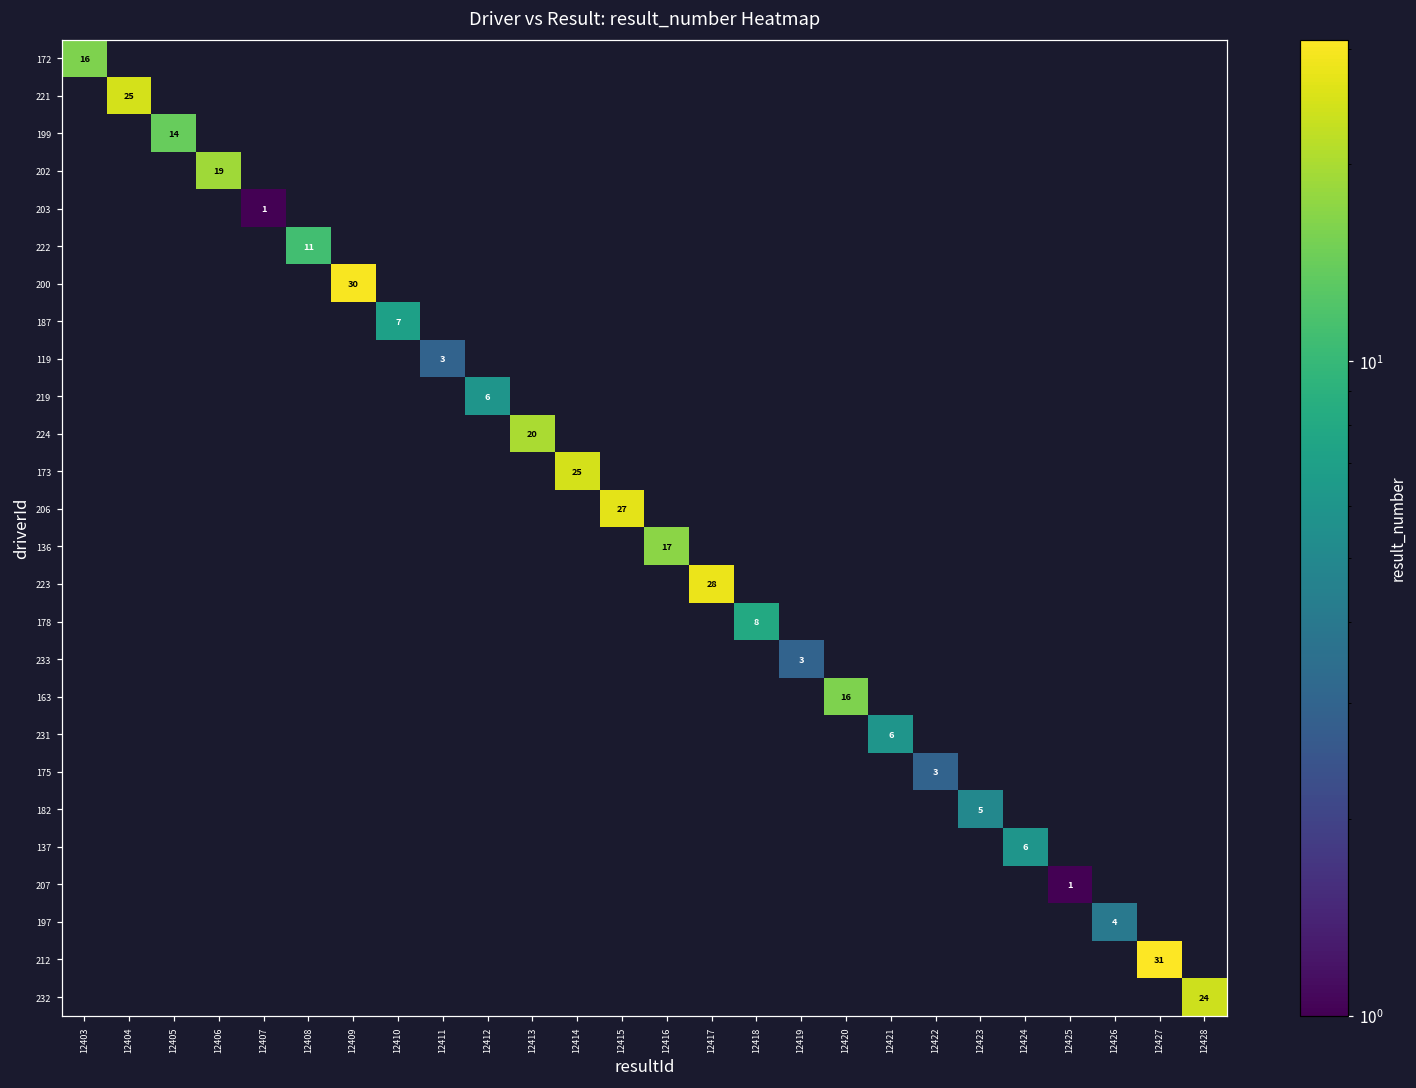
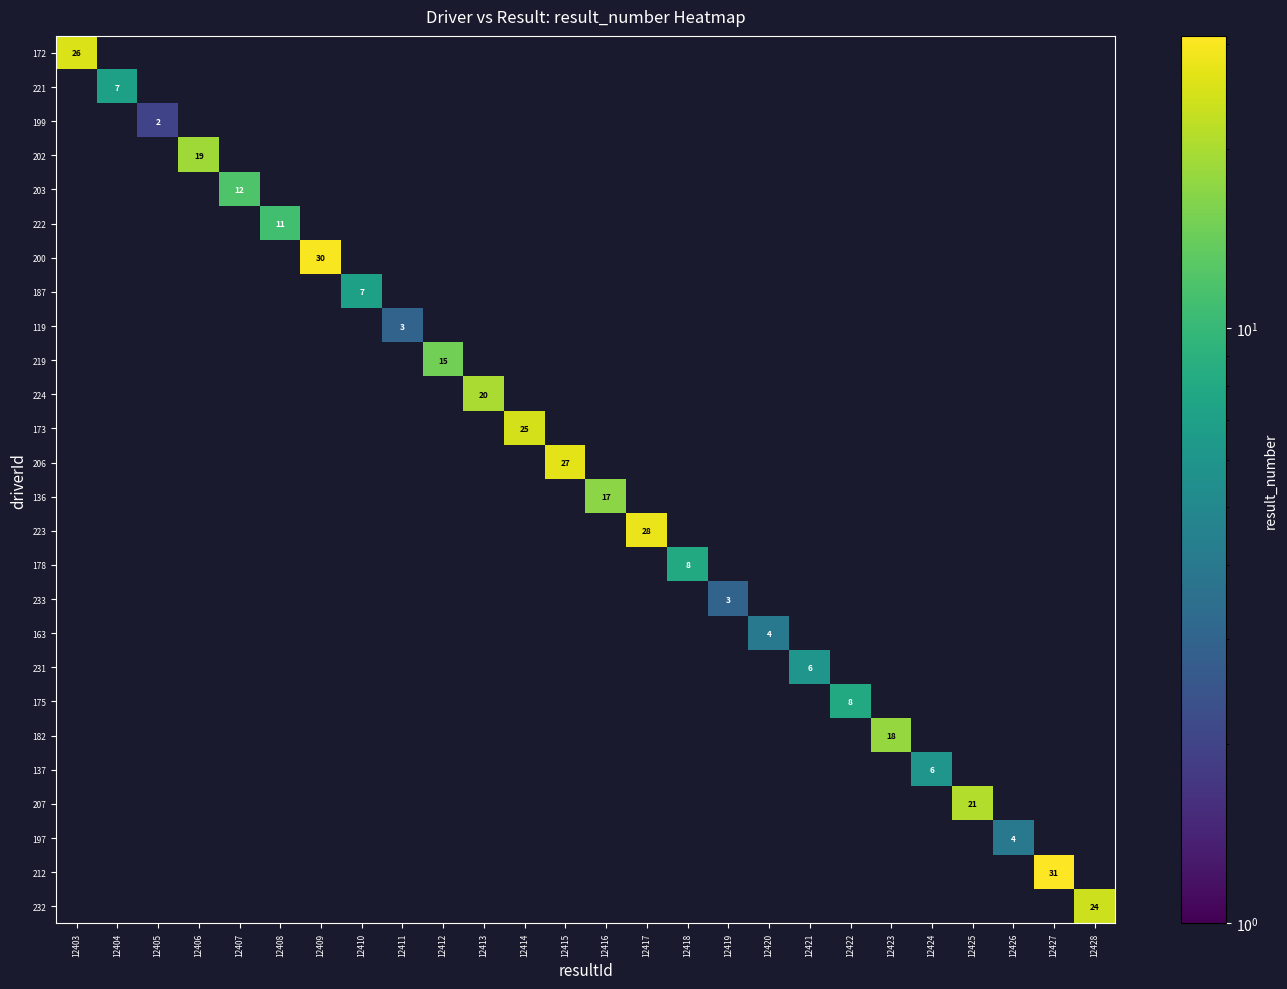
172, 12403: 16 -> 26
221, 12404: 25 -> 7
199, 12405: 14 -> 2
203, 12407: 1 -> 12
219, 12412: 6 -> 15
163, 12420: 16 -> 4
175, 12422: 3 -> 8
182, 12423: 5 -> 18
207, 12425: 1 -> 21
